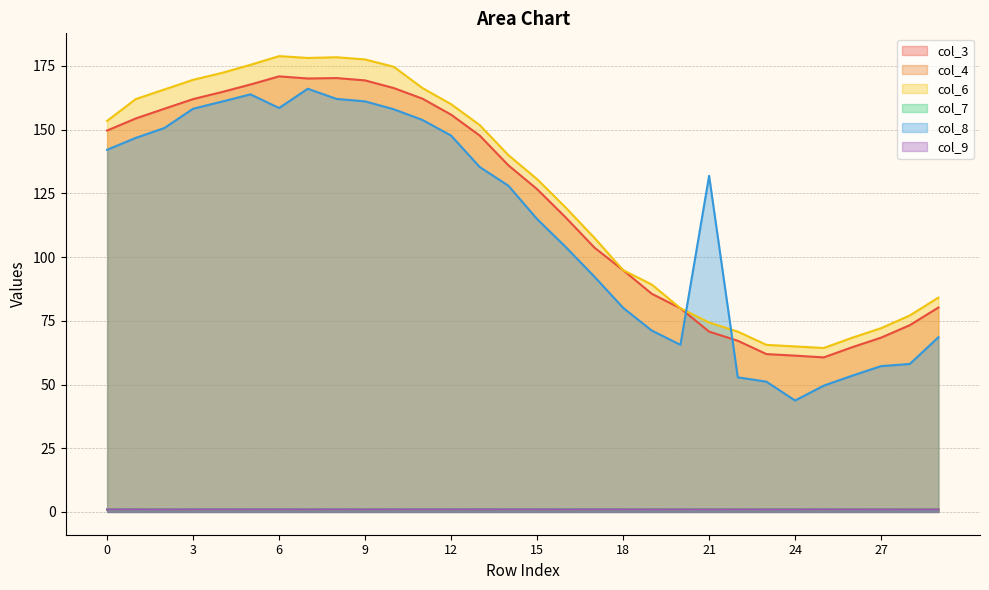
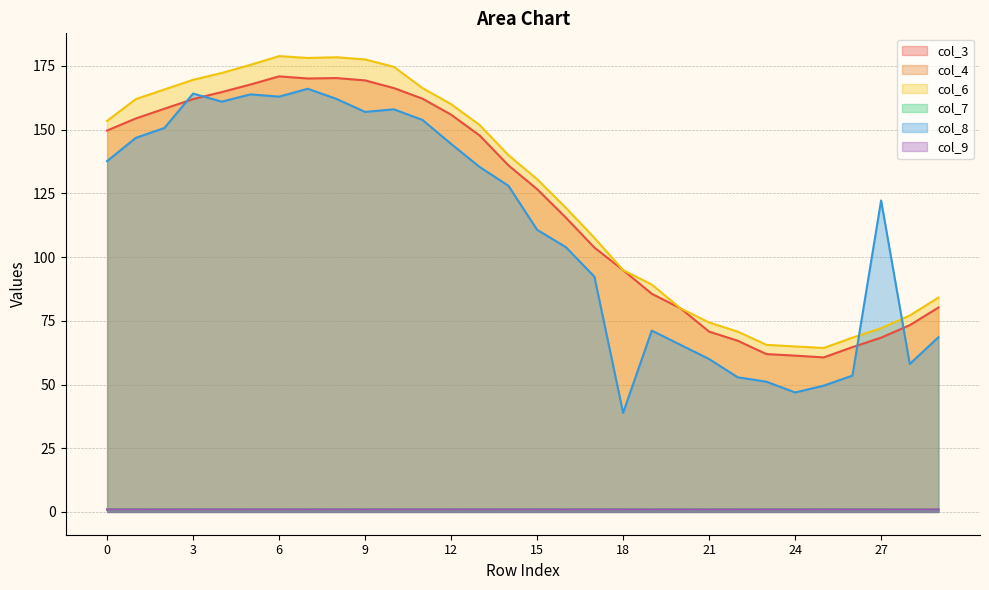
col_8, 0: 142 -> 138
col_8, 3: 158 -> 164
col_8, 6: 158 -> 163
col_8, 9: 161 -> 157
col_8, 12: 148 -> 144
col_8, 15: 115 -> 111
col_8, 18: 80 -> 39
col_8, 21: 132 -> 60
col_8, 24: 44 -> 47
col_8, 27: 57 -> 122
